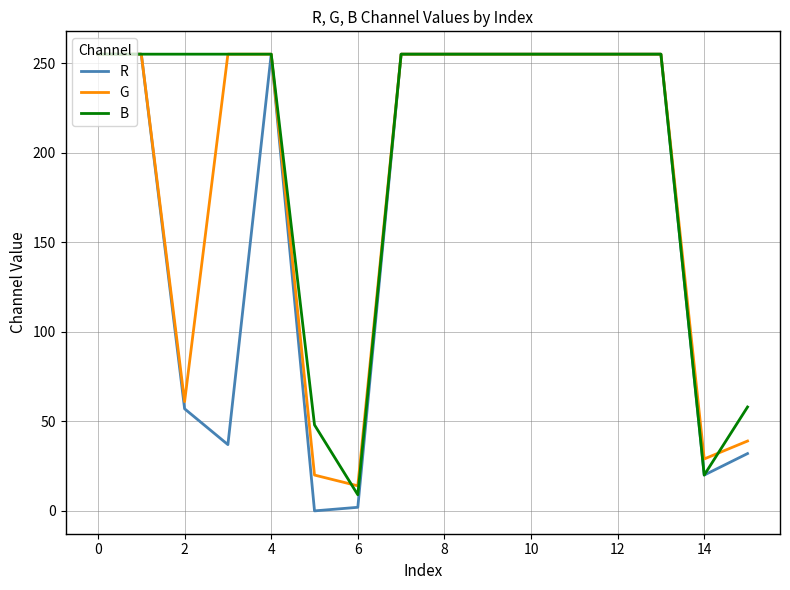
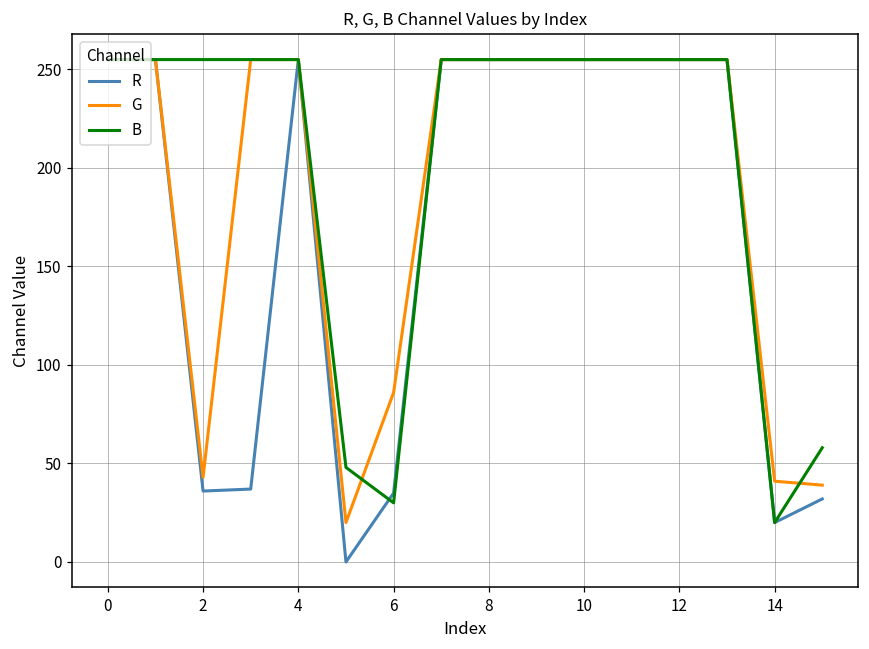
R, 2: 57 -> 36
G, 2: 61 -> 43
R, 6: 2 -> 35
G, 6: 14 -> 86
B, 6: 9 -> 30
G, 14: 29 -> 41
